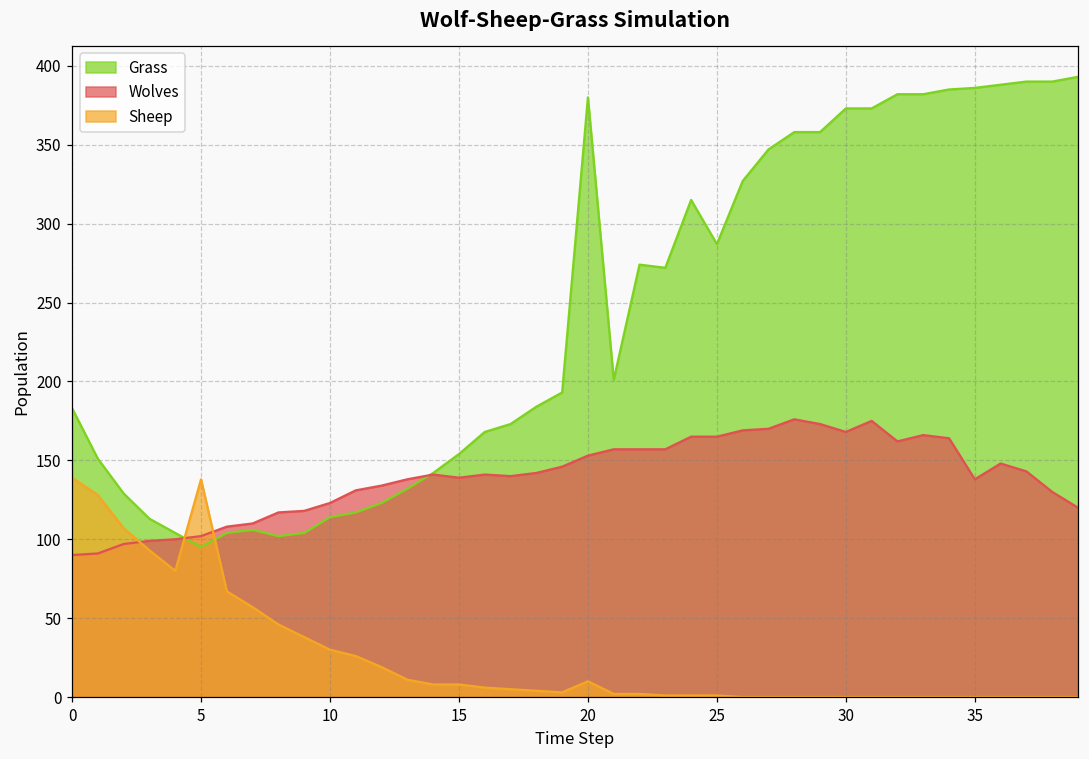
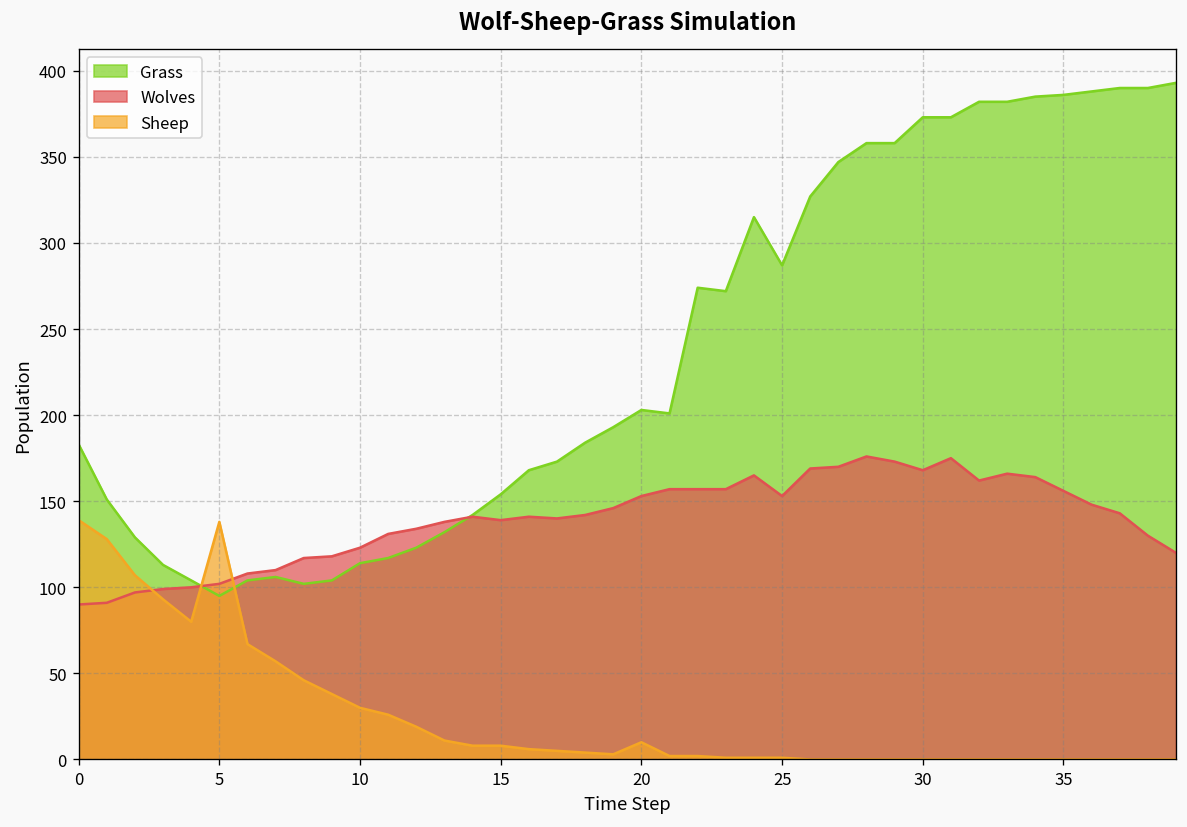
Grass, 20: 380 -> 203
Wolves, 25: 165 -> 153
Wolves, 35: 138 -> 156
